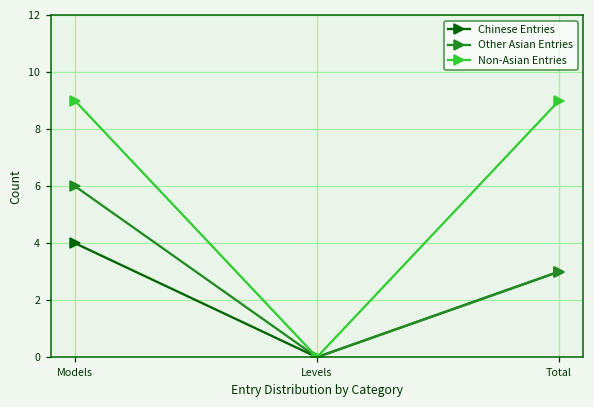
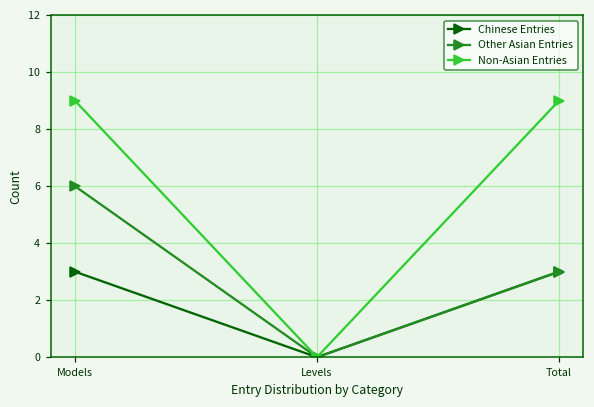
Chinese Entries, Models: 4 -> 3
